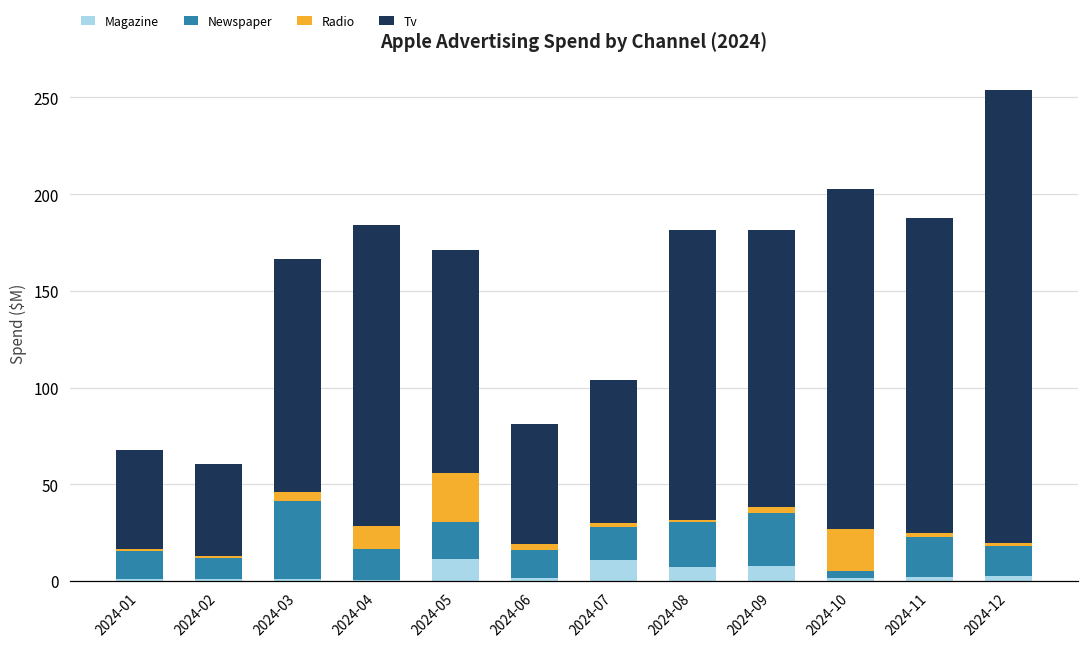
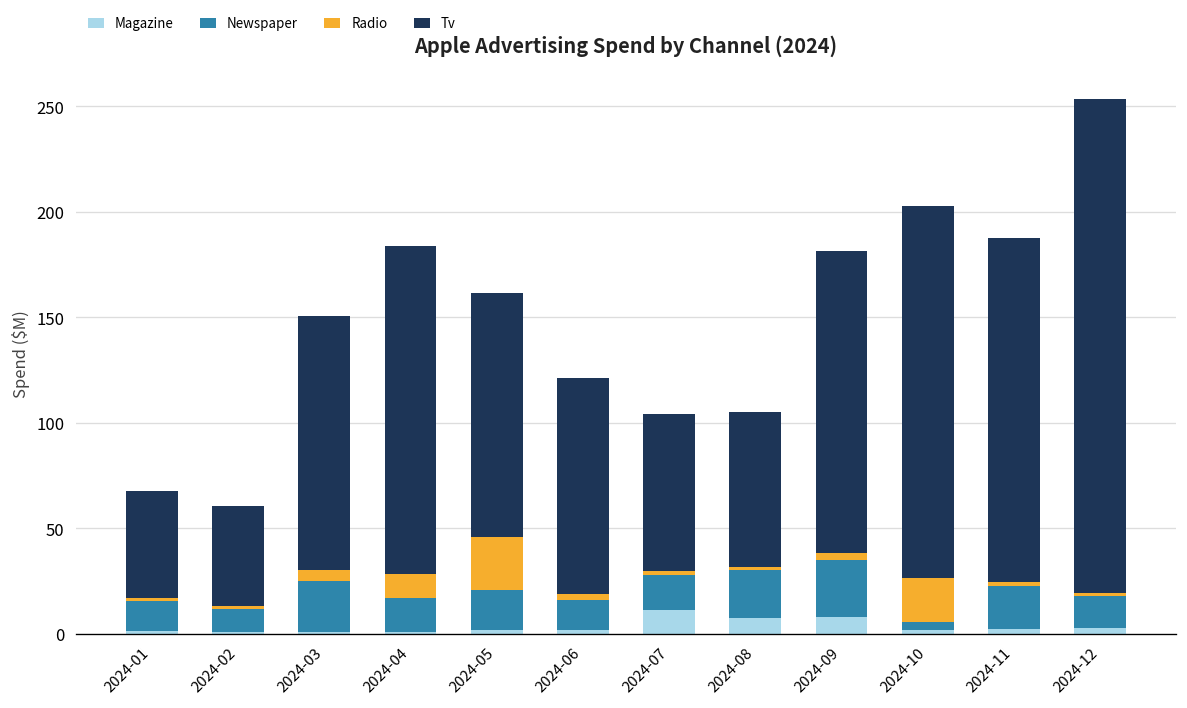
Newspaper, 2024-03: 40 -> 24
Magazine, 2024-05: 12 -> 2
Tv, 2024-06: 62 -> 102
Tv, 2024-08: 150 -> 73
